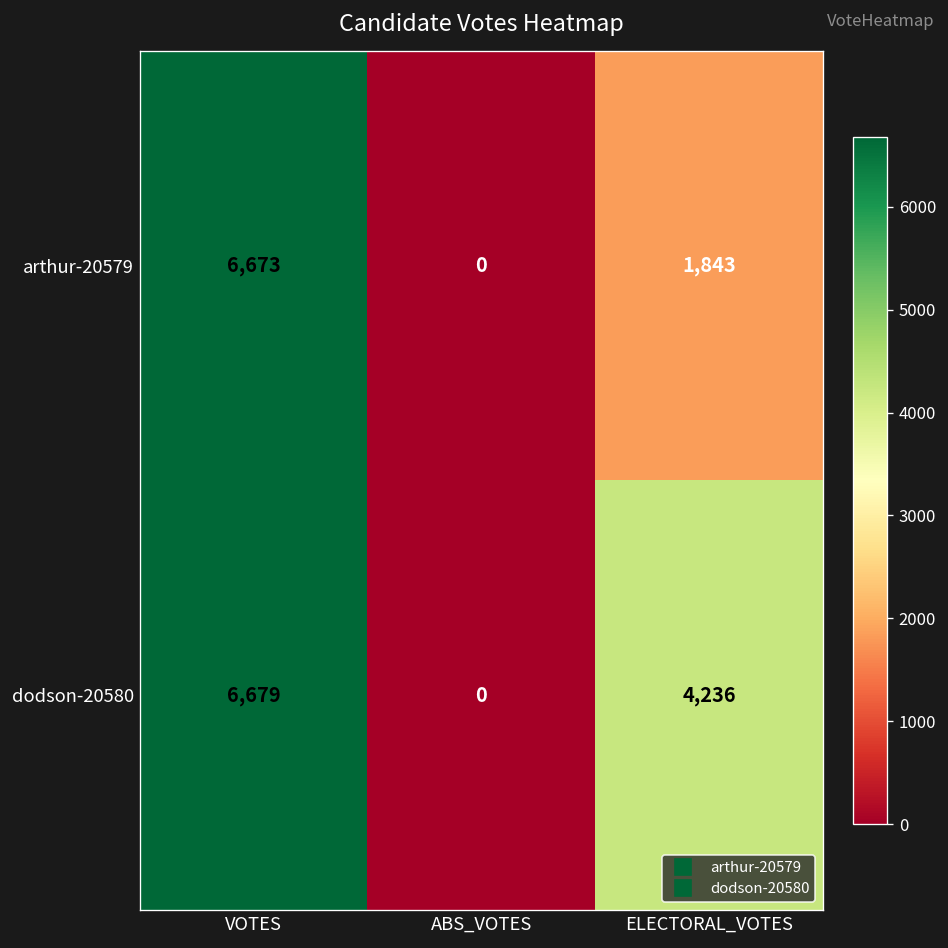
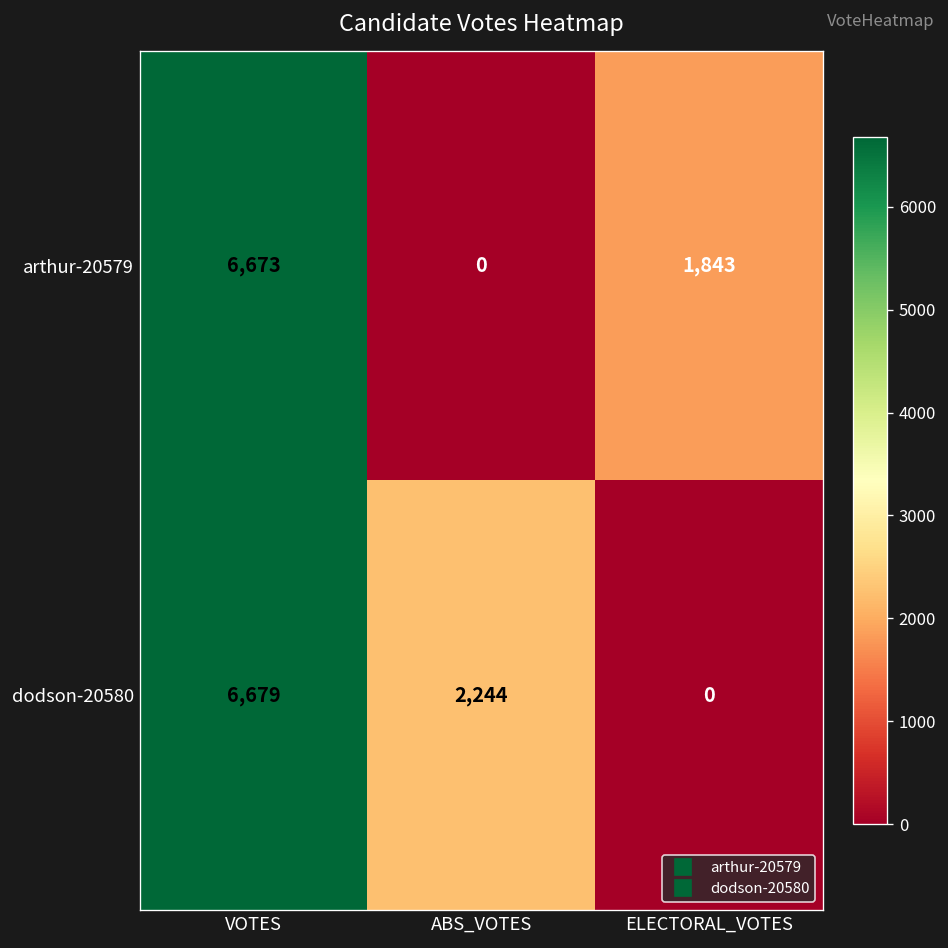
dodson-20580, ABS_VOTES: 0 -> 2,244
dodson-20580, ELECTORAL_VOTES: 4,236 -> 0
